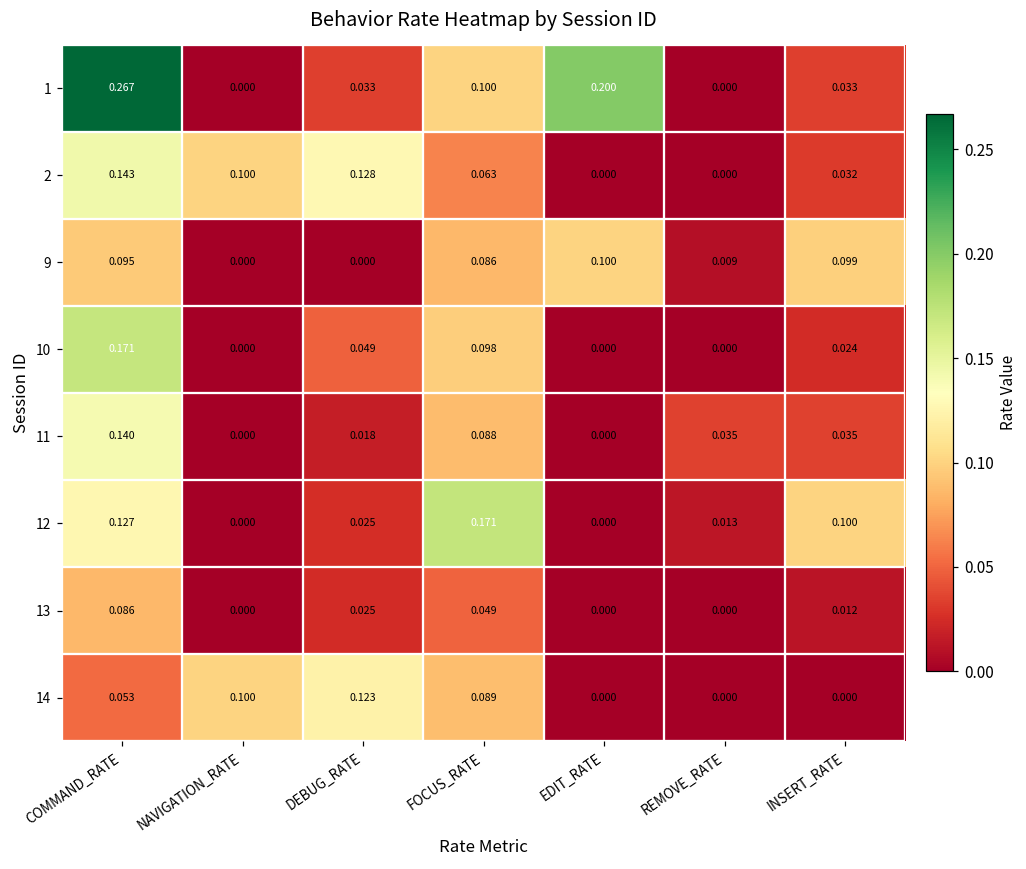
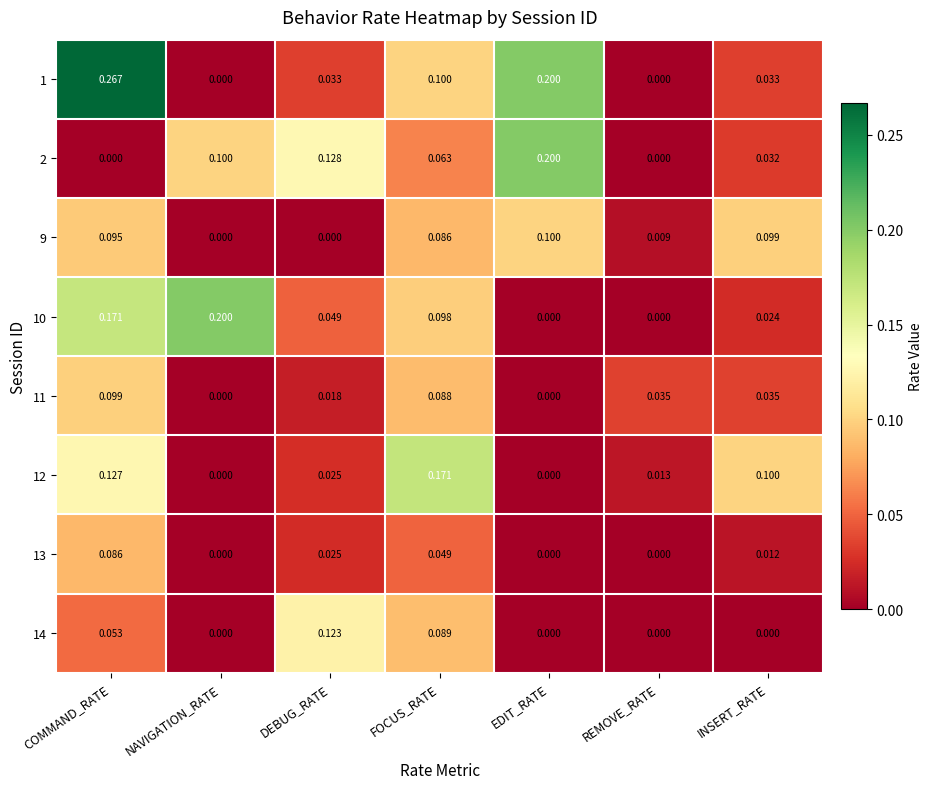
2, COMMAND_RATE: 0.143 -> 0.000
2, EDIT_RATE: 0.000 -> 0.200
10, NAVIGATION_RATE: 0.000 -> 0.200
11, COMMAND_RATE: 0.140 -> 0.099
14, NAVIGATION_RATE: 0.100 -> 0.000
